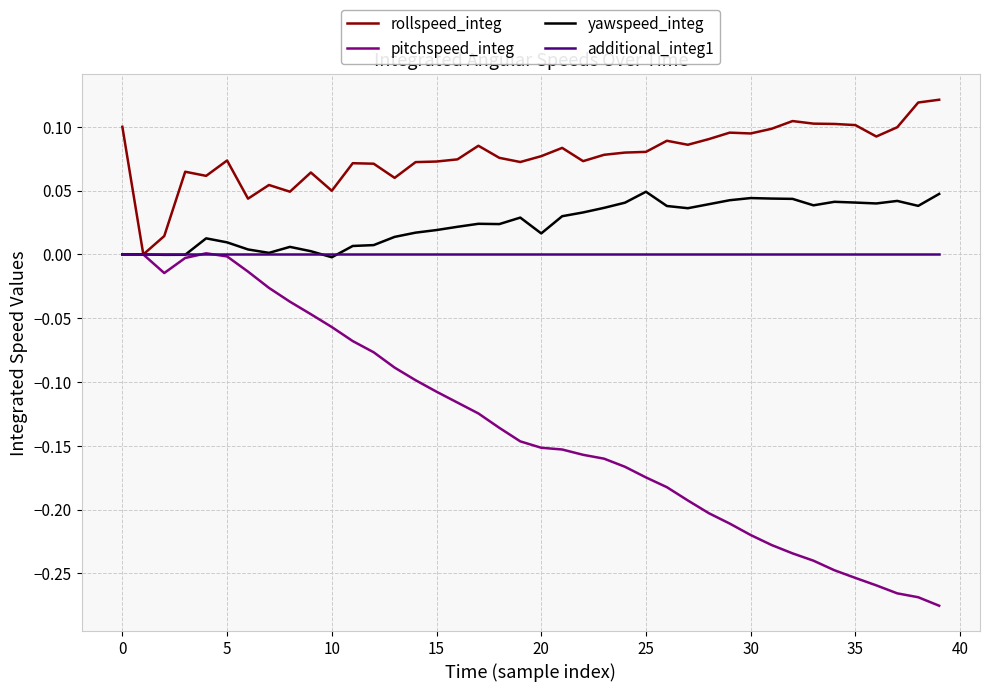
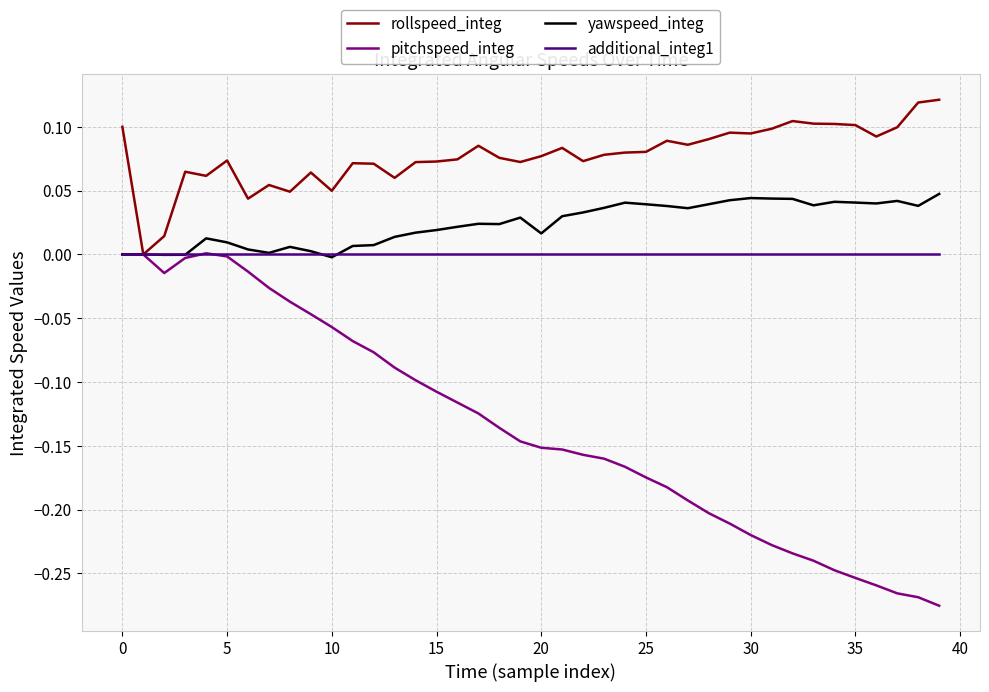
yawspeed_integ, 25: 0.049 -> 0.039
